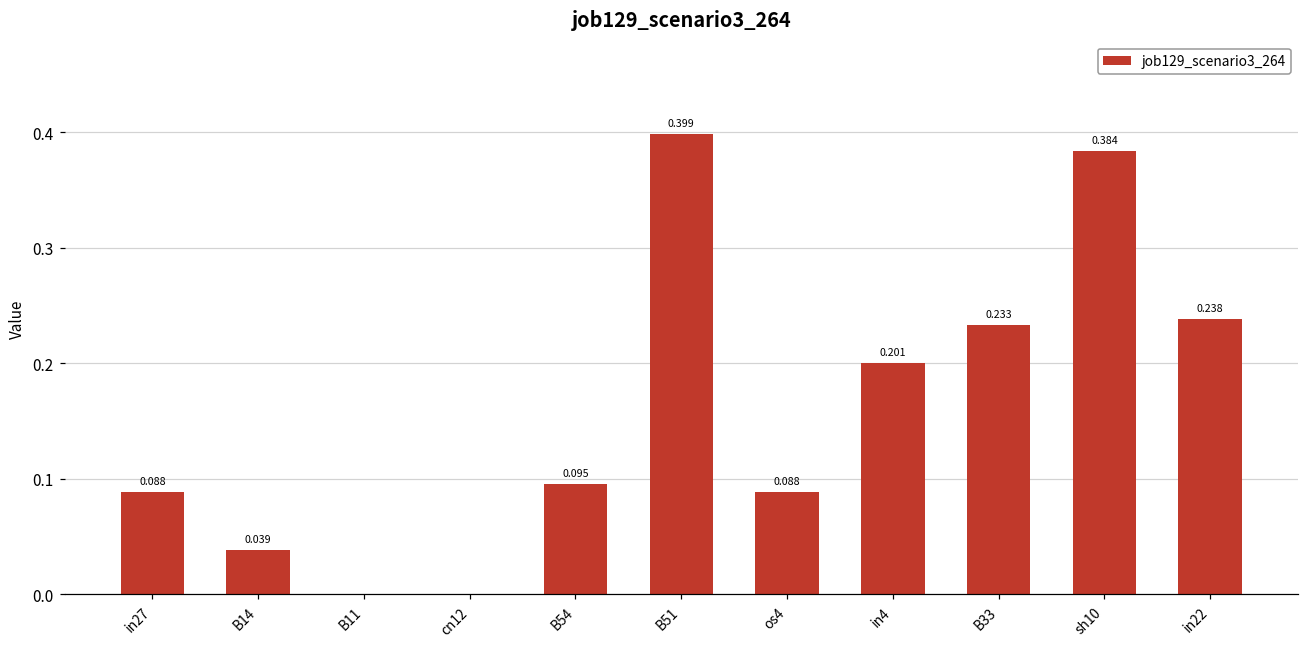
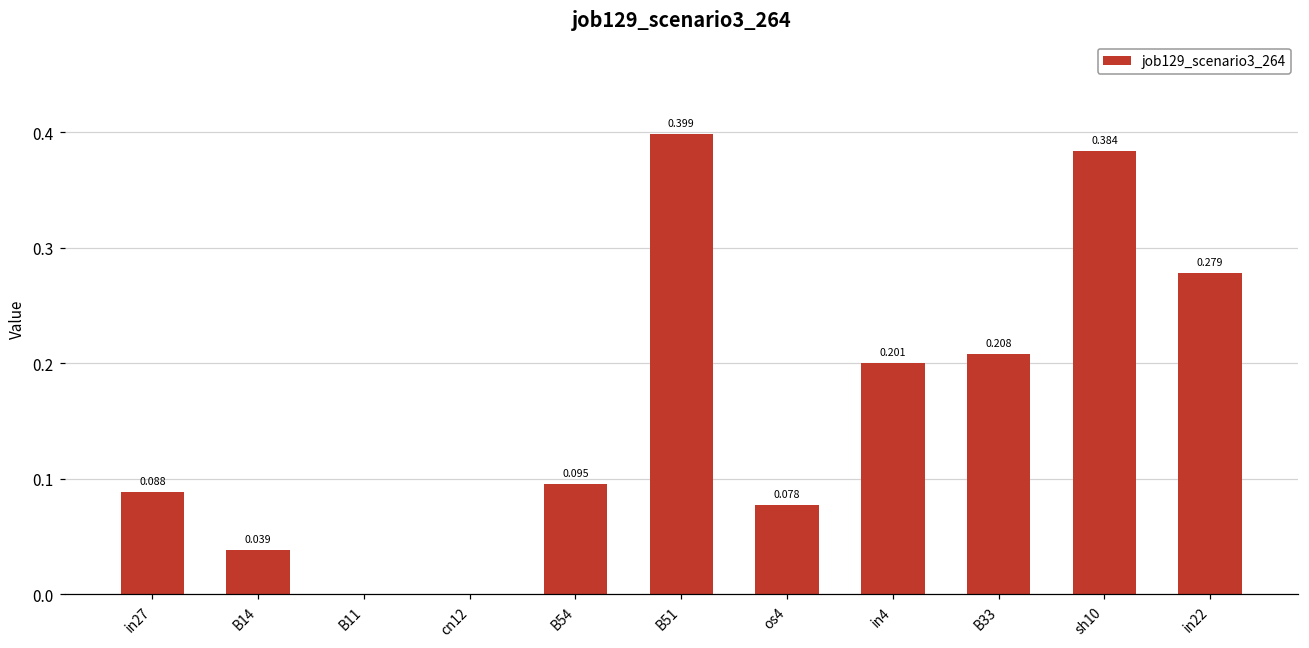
os4: 0.088 -> 0.078
B33: 0.233 -> 0.208
in22: 0.238 -> 0.279
